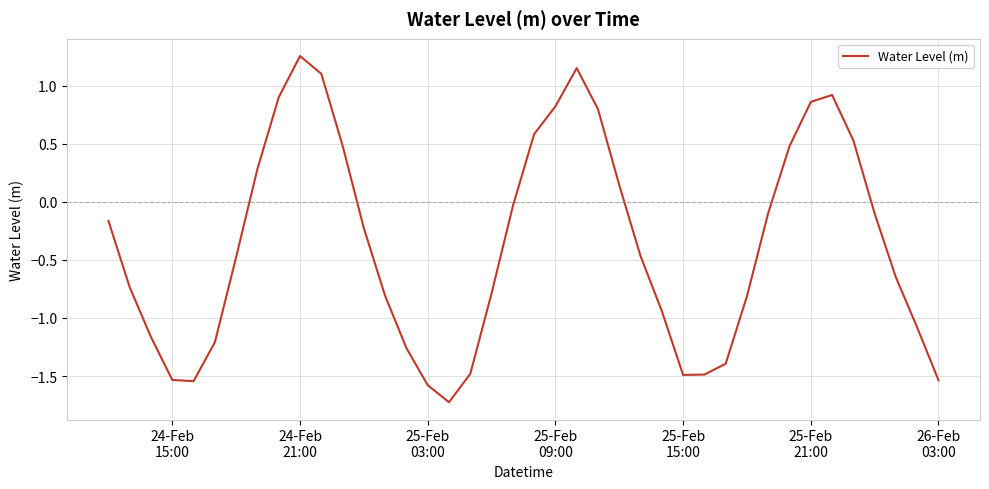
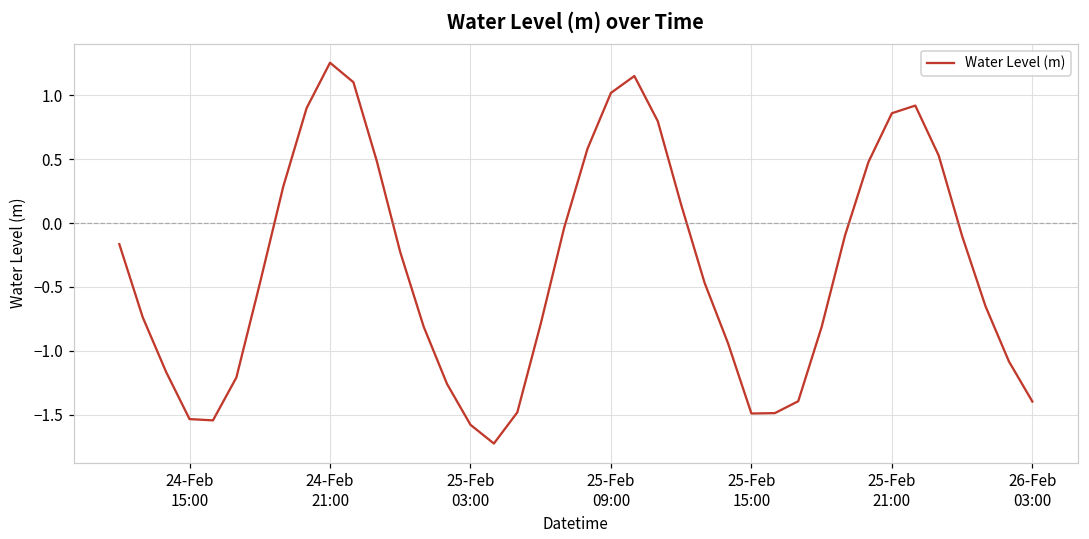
25-Feb 09:00: 0.82 -> 1.02
26-Feb 03:00: -1.54 -> -1.40
